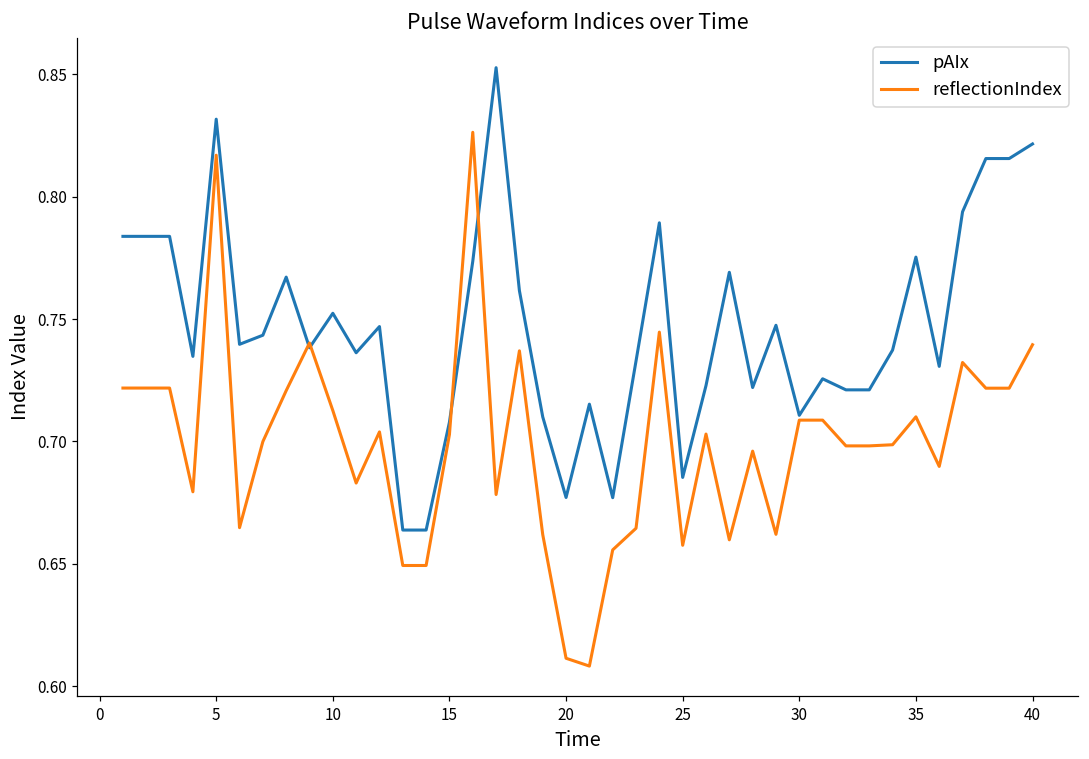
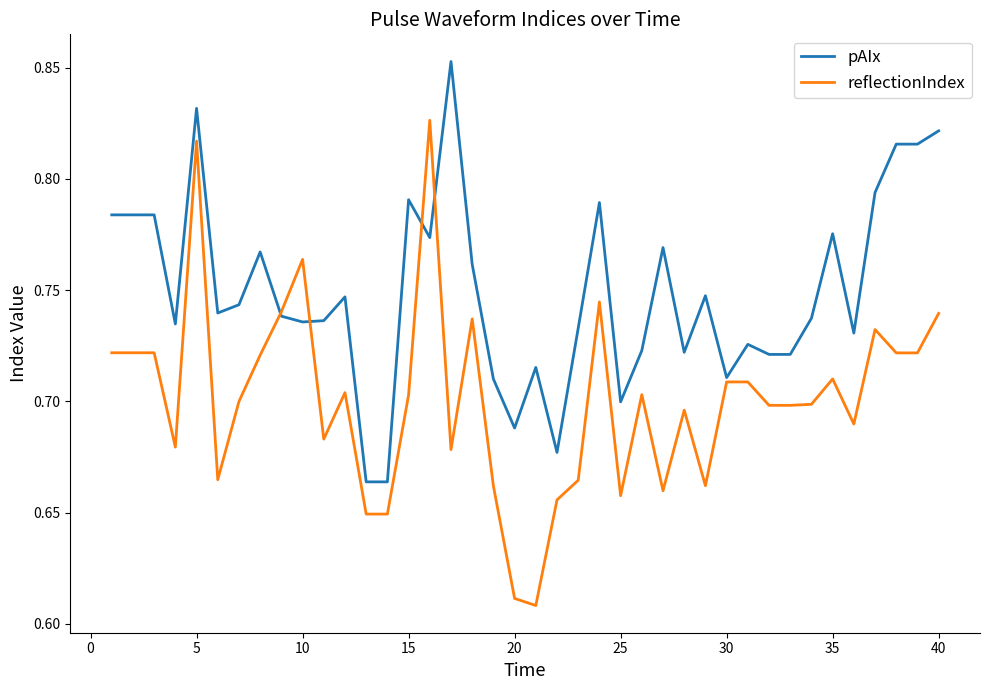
pAIx, 10: 0.752 -> 0.736
reflectionIndex, 10: 0.713 -> 0.764
pAIx, 15: 0.708 -> 0.791
pAIx, 20: 0.677 -> 0.688
pAIx, 25: 0.685 -> 0.700
